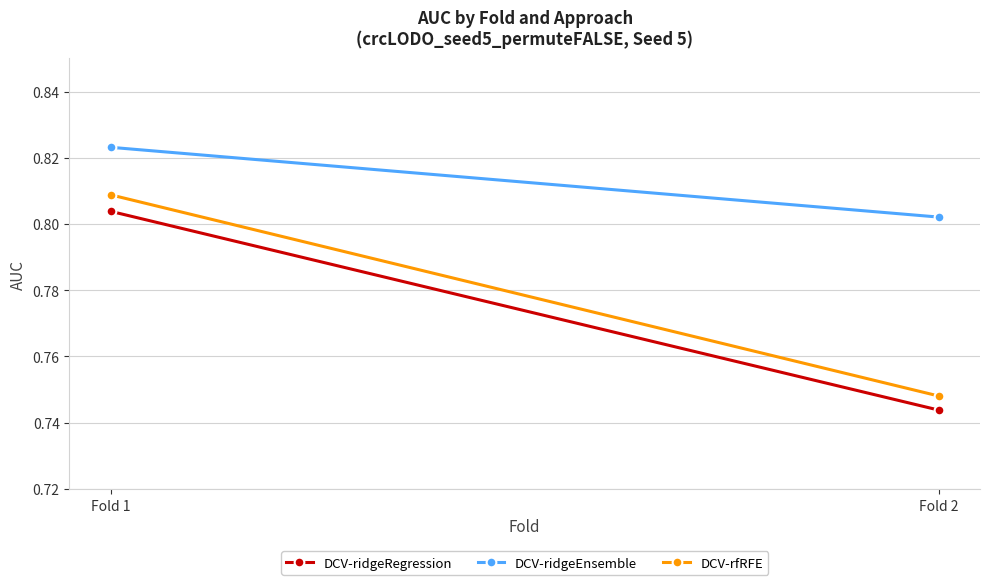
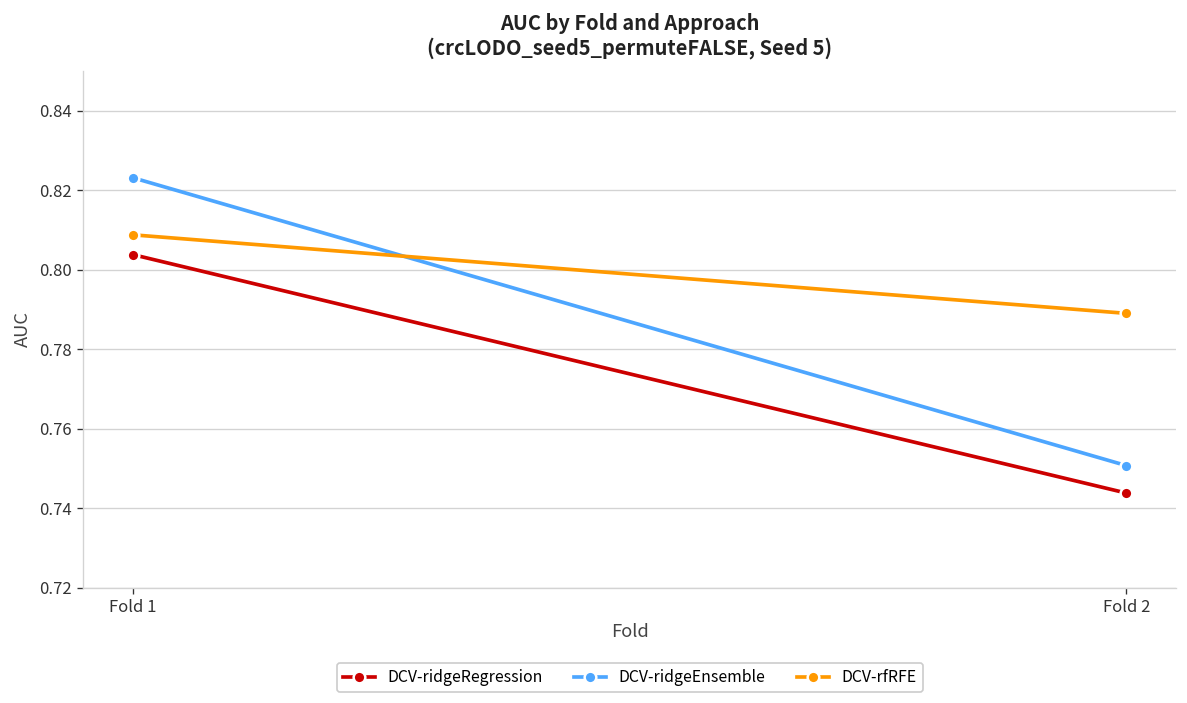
DCV-ridgeEnsemble, Fold 2: 0.802 -> 0.751
DCV-rfRFE, Fold 2: 0.748 -> 0.789
